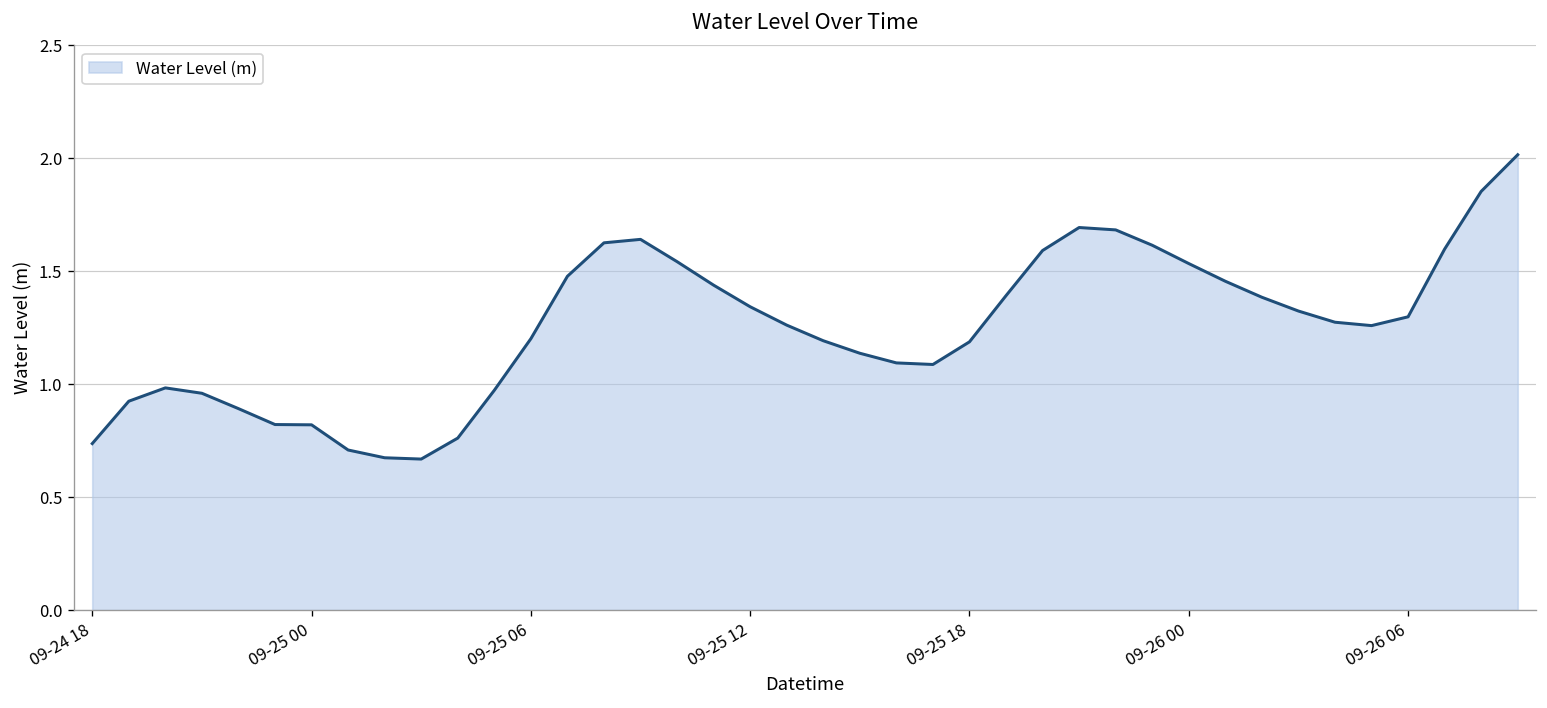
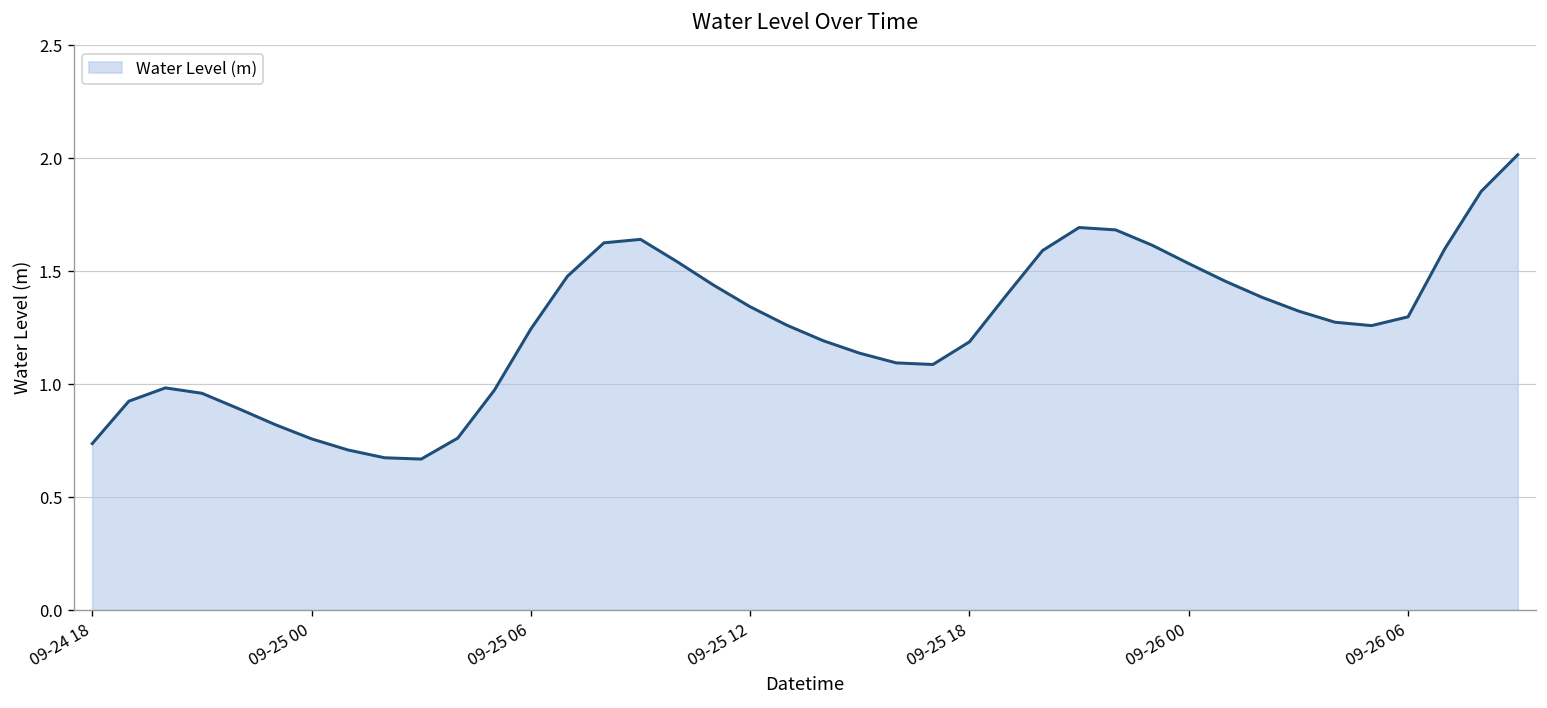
09-25 00: 0.82 -> 0.76
09-25 06: 1.20 -> 1.24
